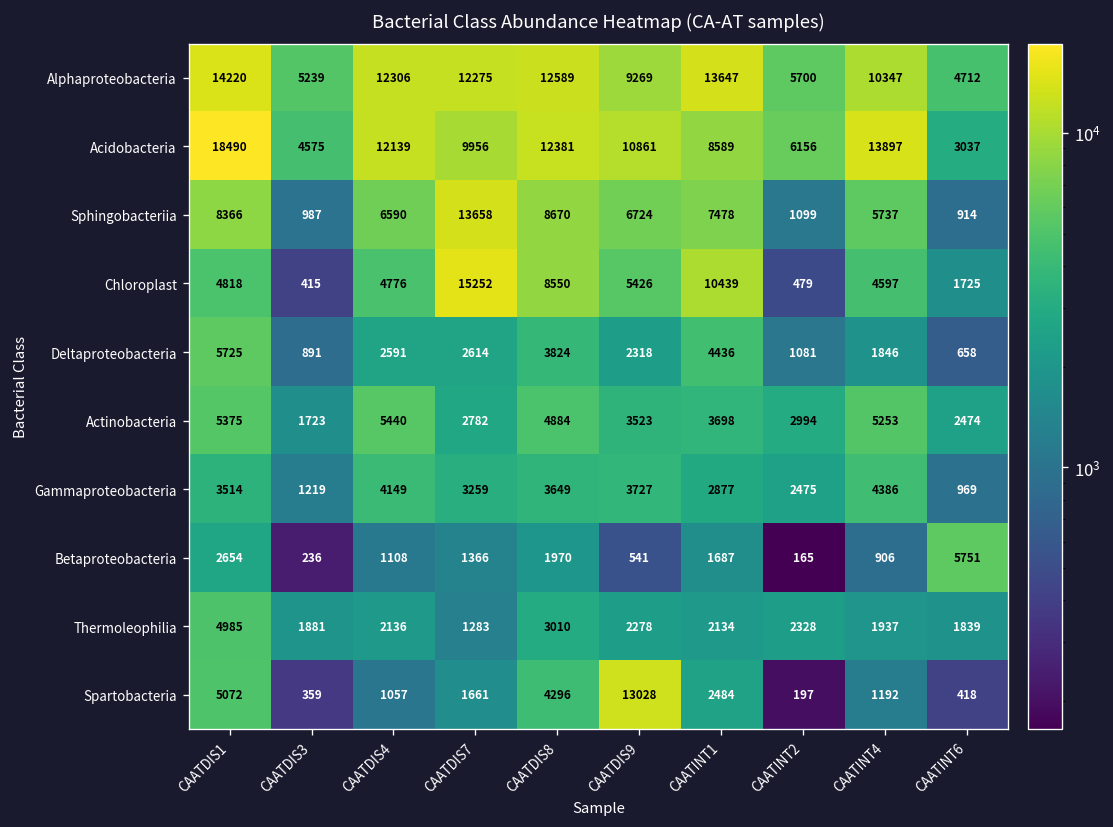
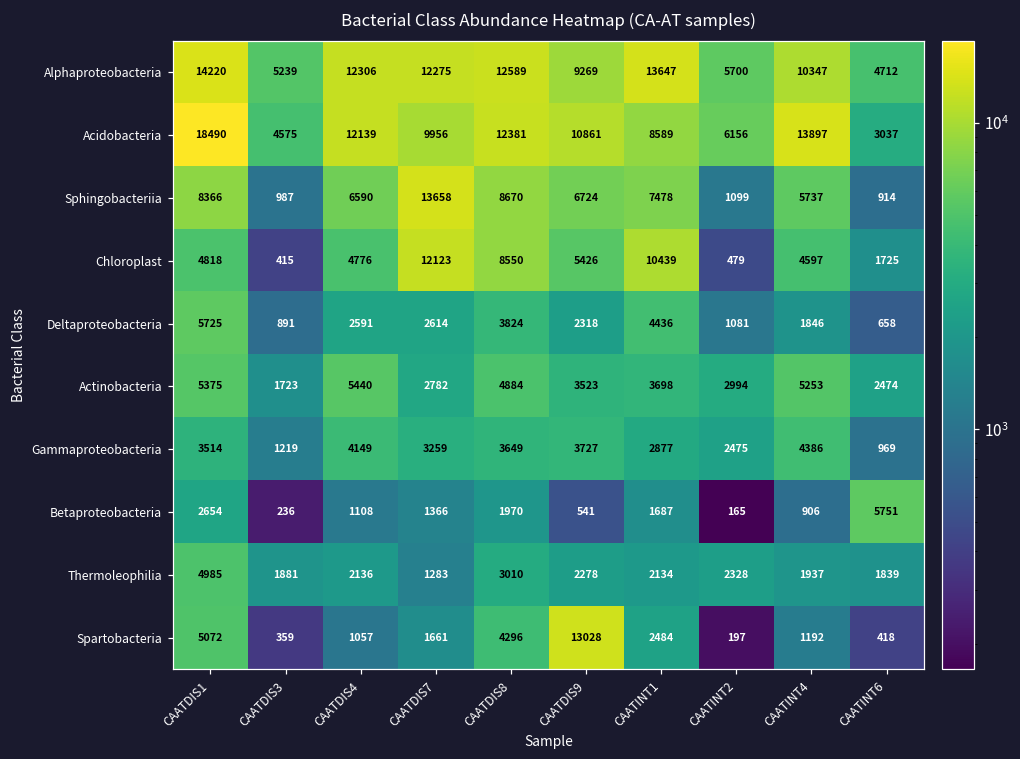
Chloroplast, CAATDIS7: 15252 -> 12123
